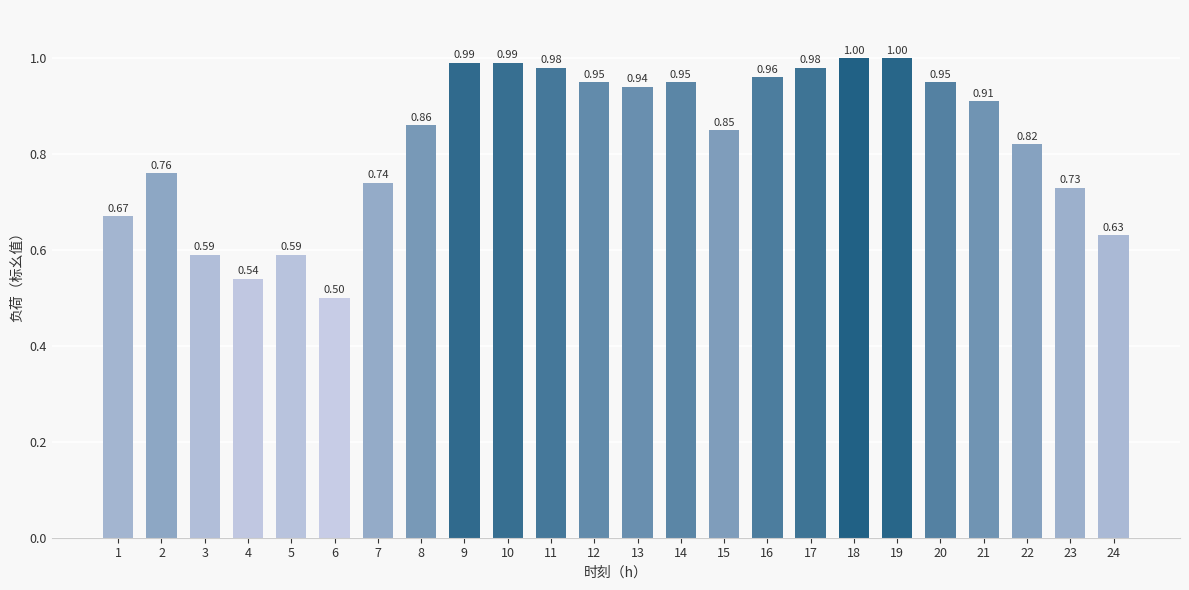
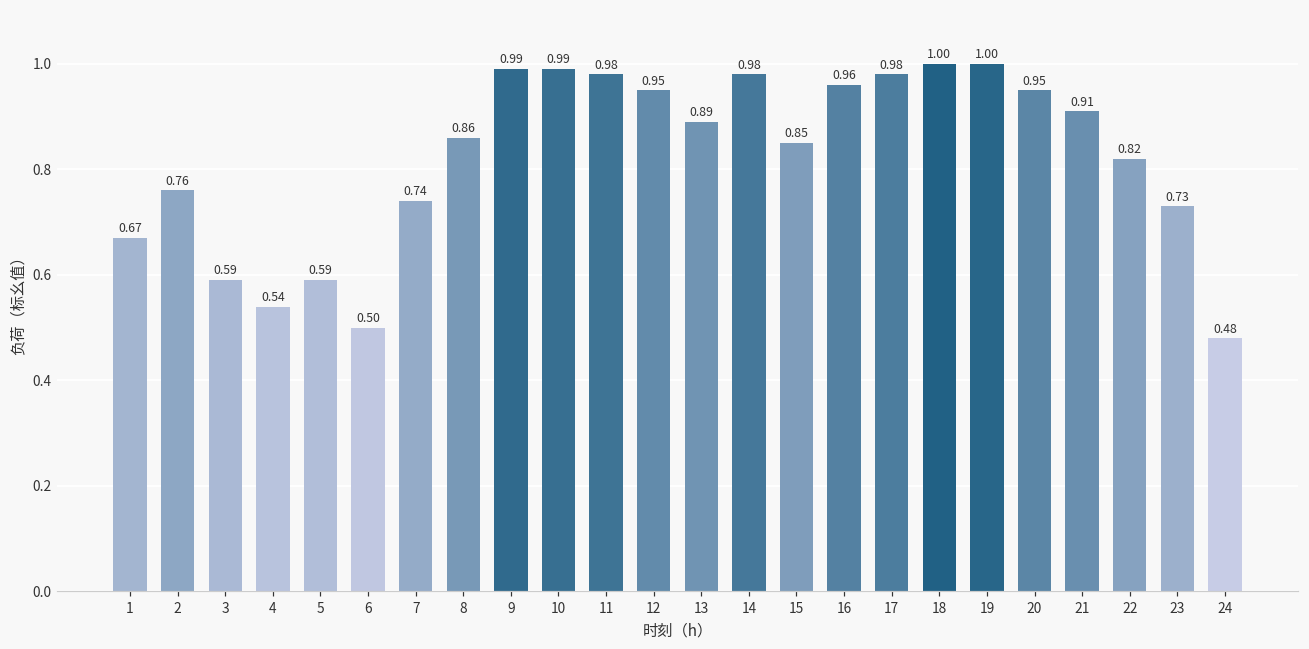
13: 0.94 -> 0.89
14: 0.95 -> 0.98
24: 0.63 -> 0.48
